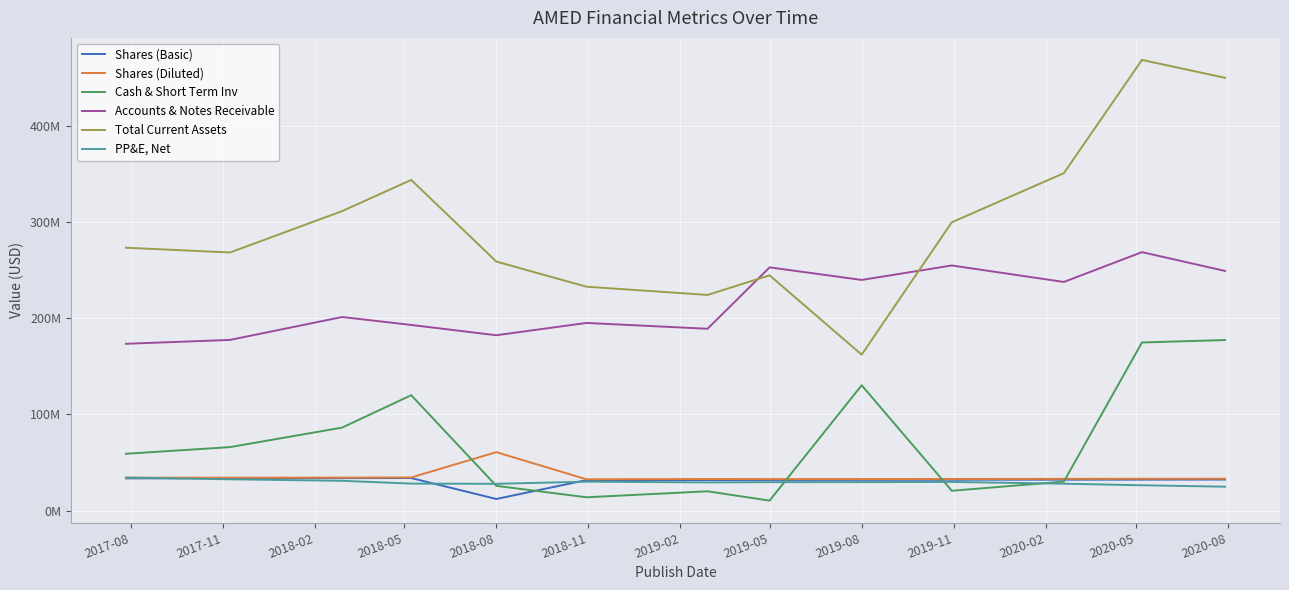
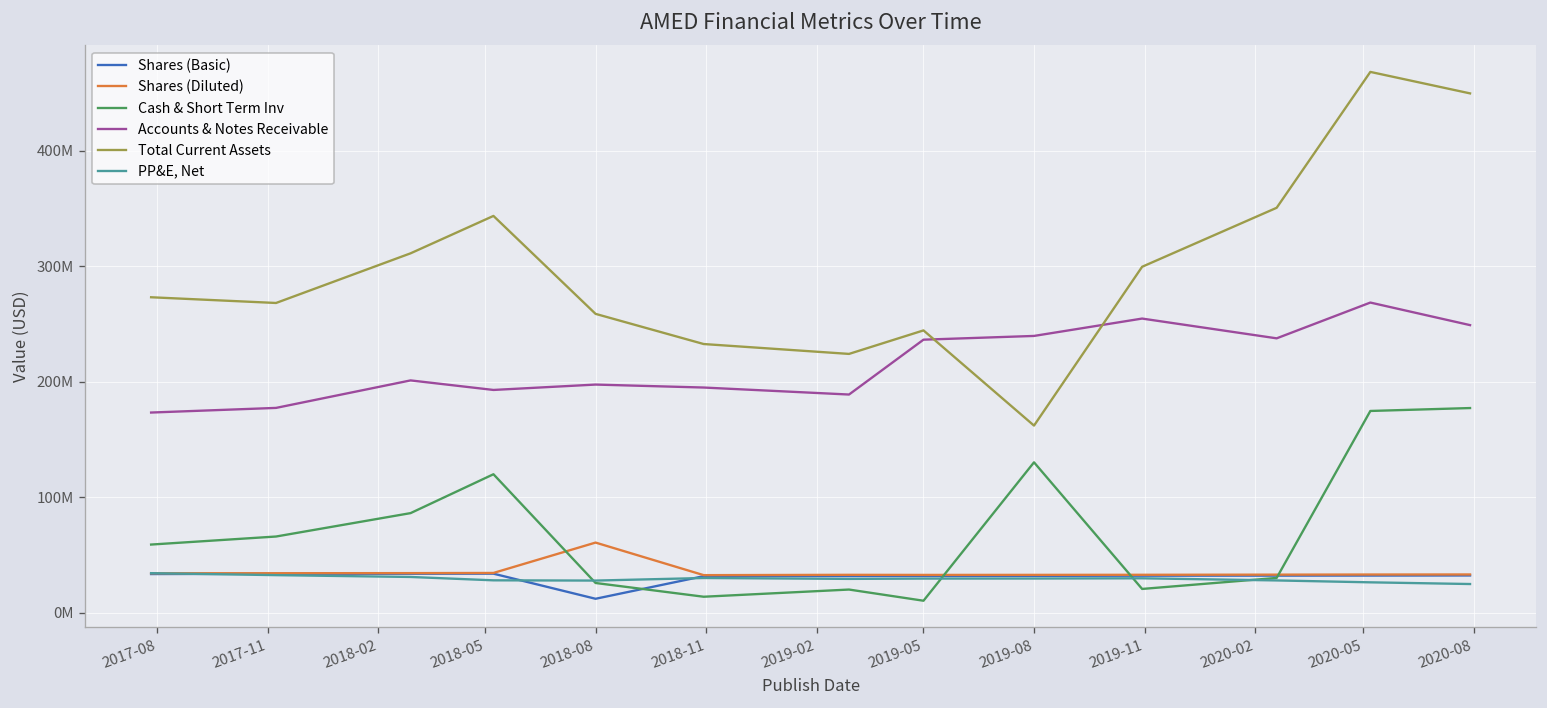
Accounts & Notes Receivable, 2018-08: 180000000 -> 200000000
Accounts & Notes Receivable, 2019-05: 250000000 -> 240000000
